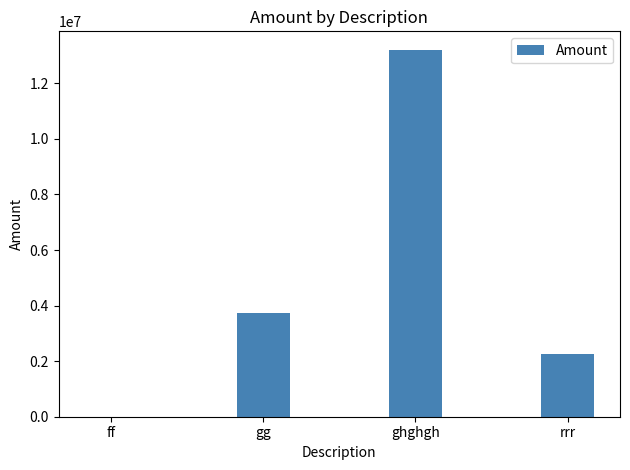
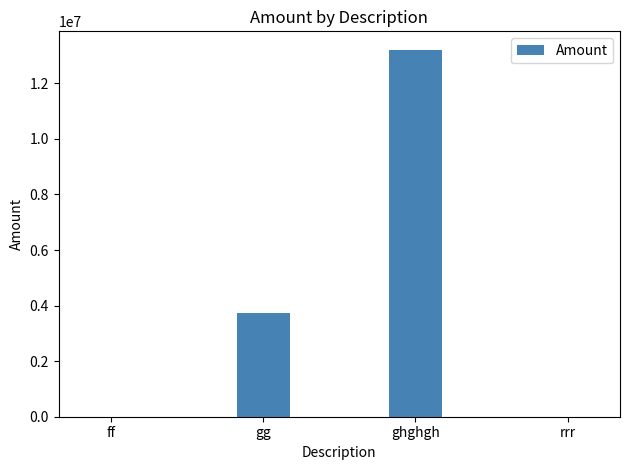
rrr: 2300000 -> 0
